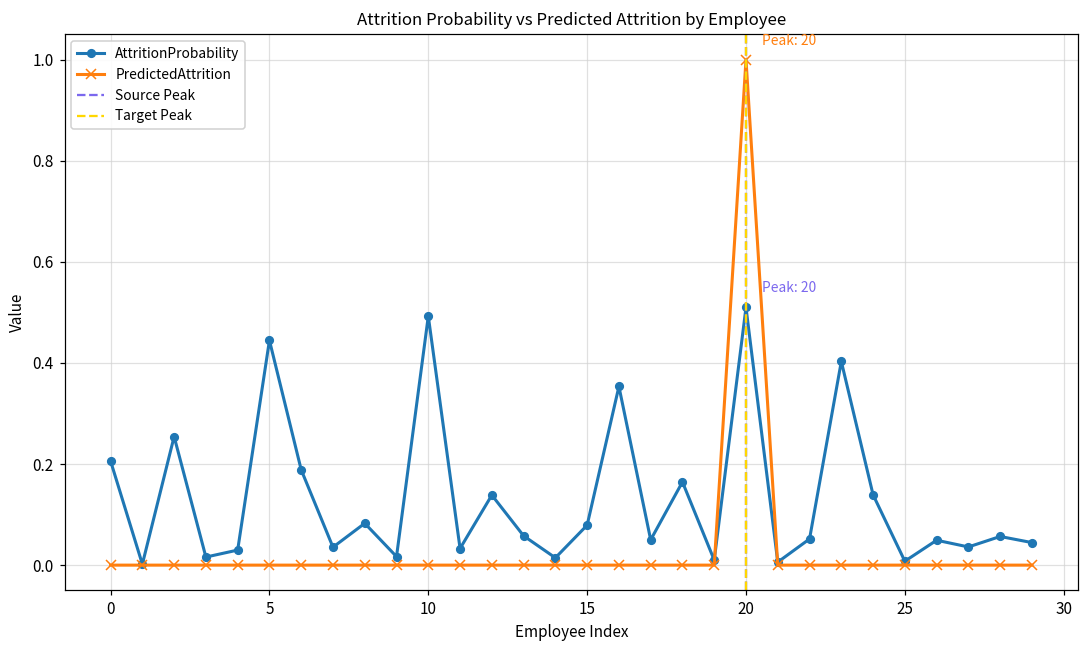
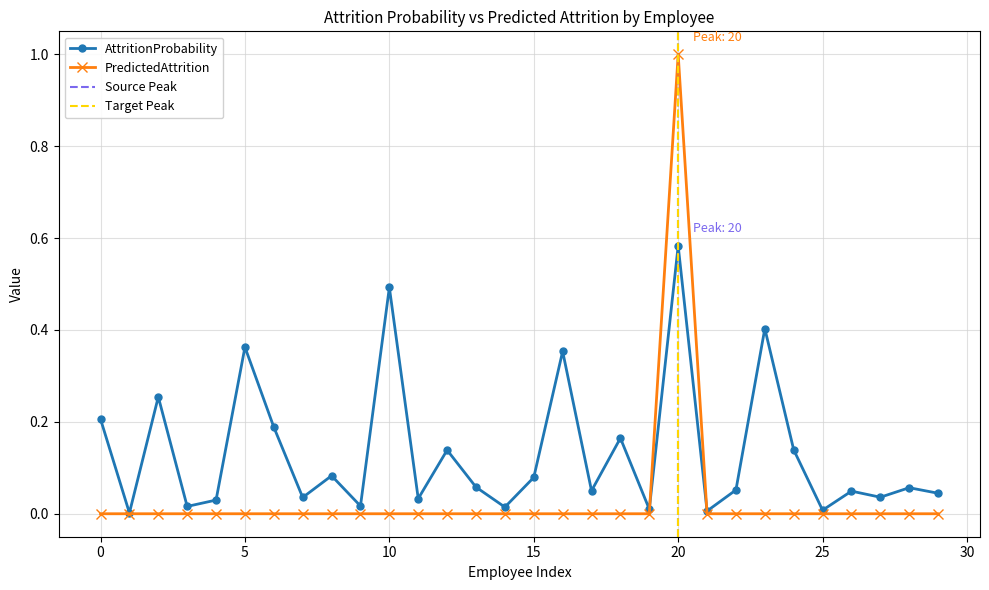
AttritionProbability, 5: 0.44 -> 0.36
AttritionProbability, 20: 0.51 -> 0.58
